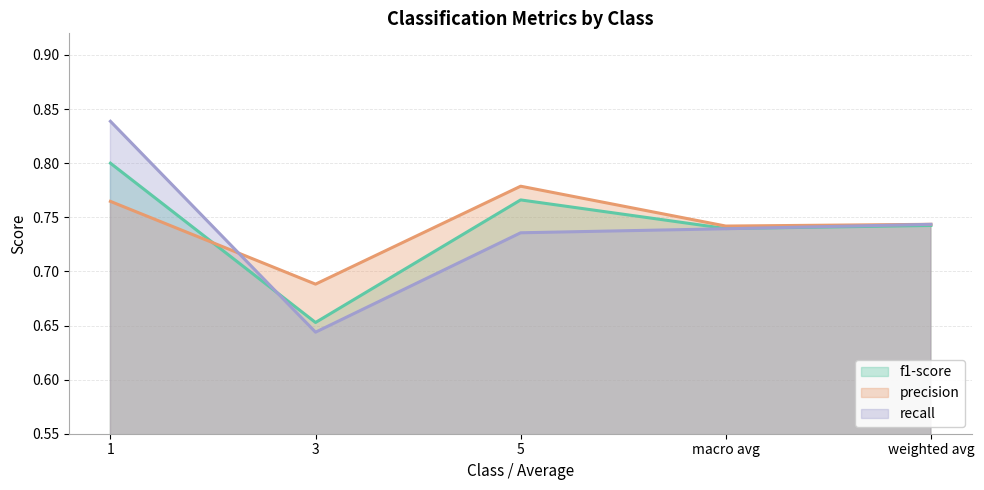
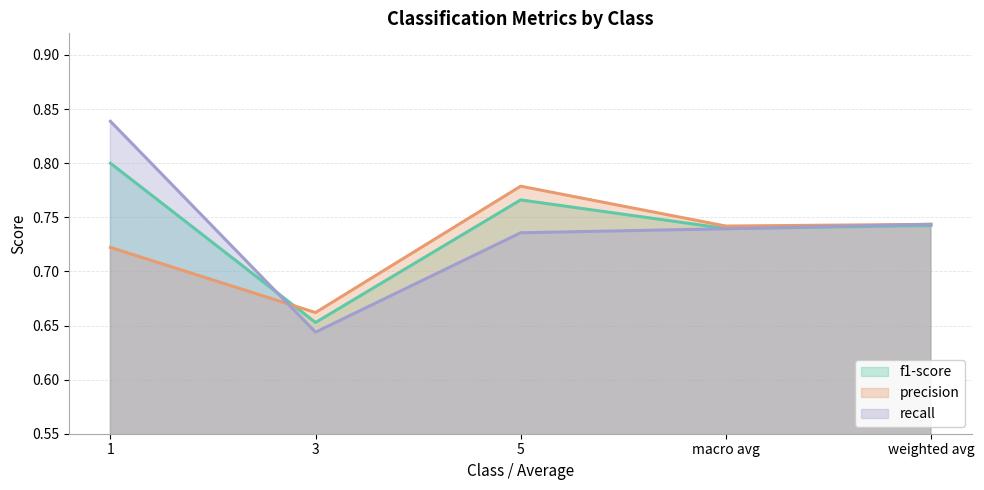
precision, 1: 0.765 -> 0.722
precision, 3: 0.688 -> 0.662
